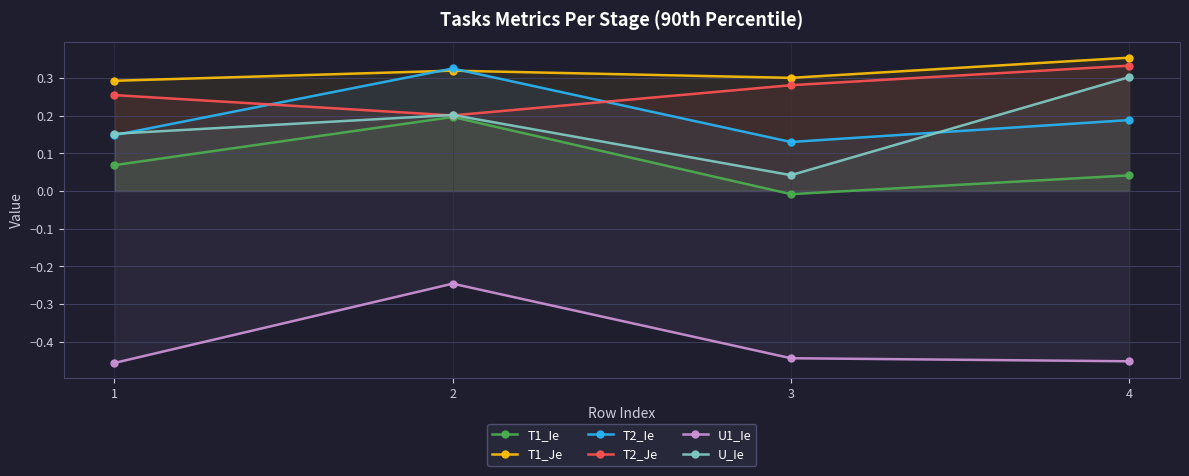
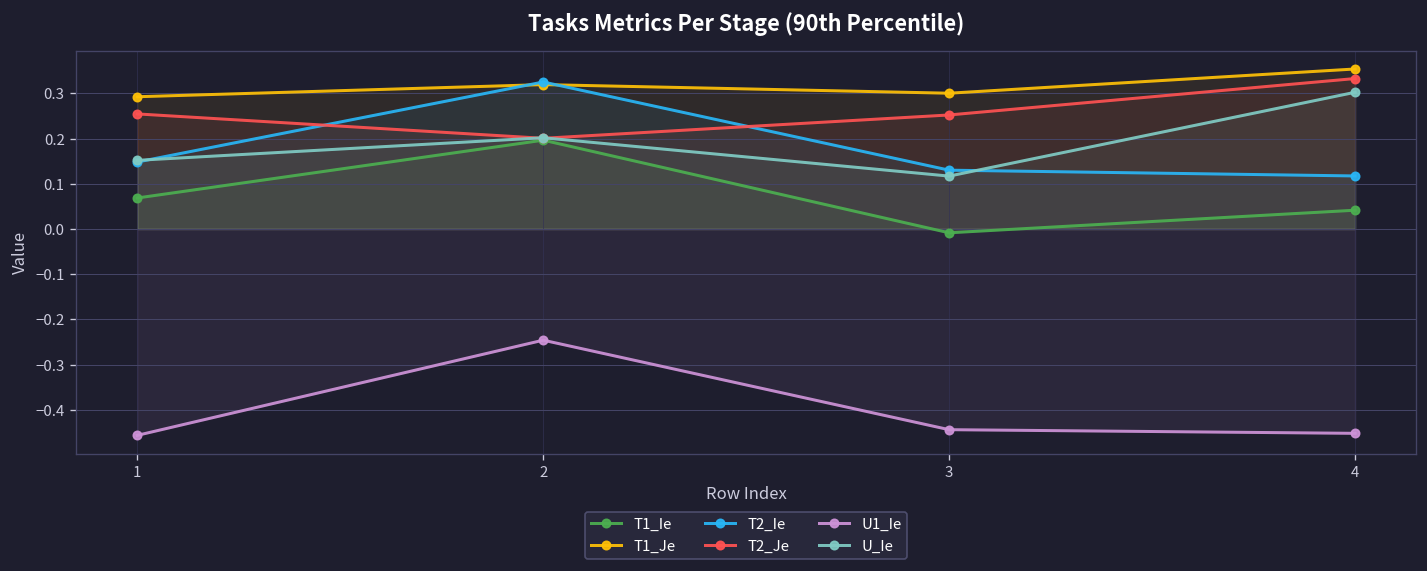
T2_Je, 3: 0.28 -> 0.25
U_Ie, 3: 0.04 -> 0.12
T2_Ie, 4: 0.19 -> 0.12
